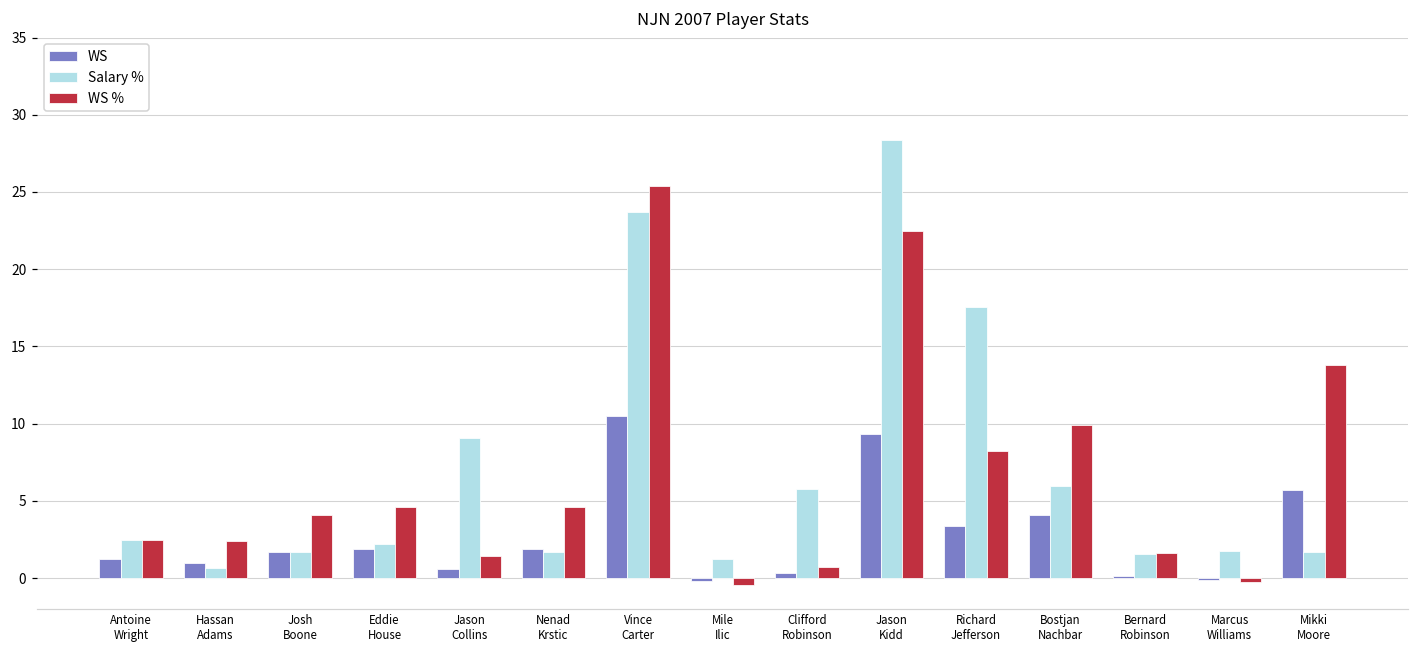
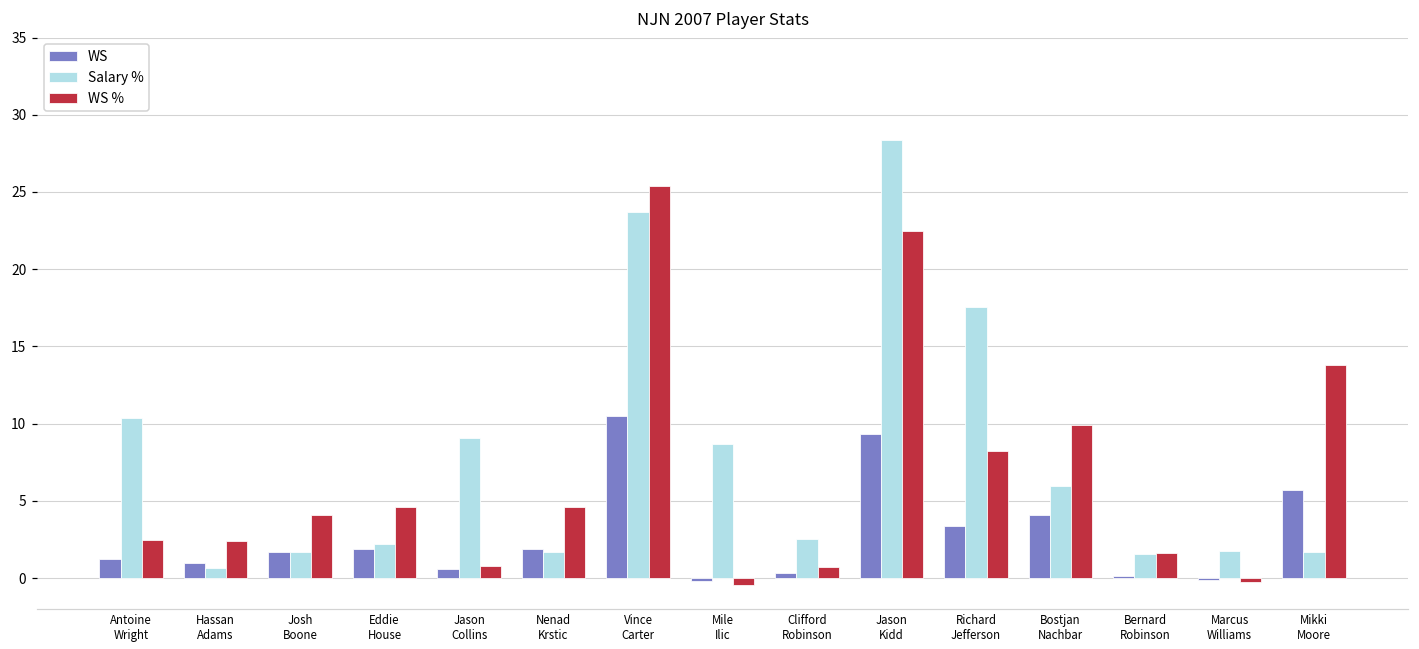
Salary %, Antoine Wright: 2.5 -> 10.4
WS %, Jason Collins: 1.4 -> 0.8
Salary %, Mile Ilic: 1.3 -> 8.7
Salary %, Clifford Robinson: 5.8 -> 2.5
